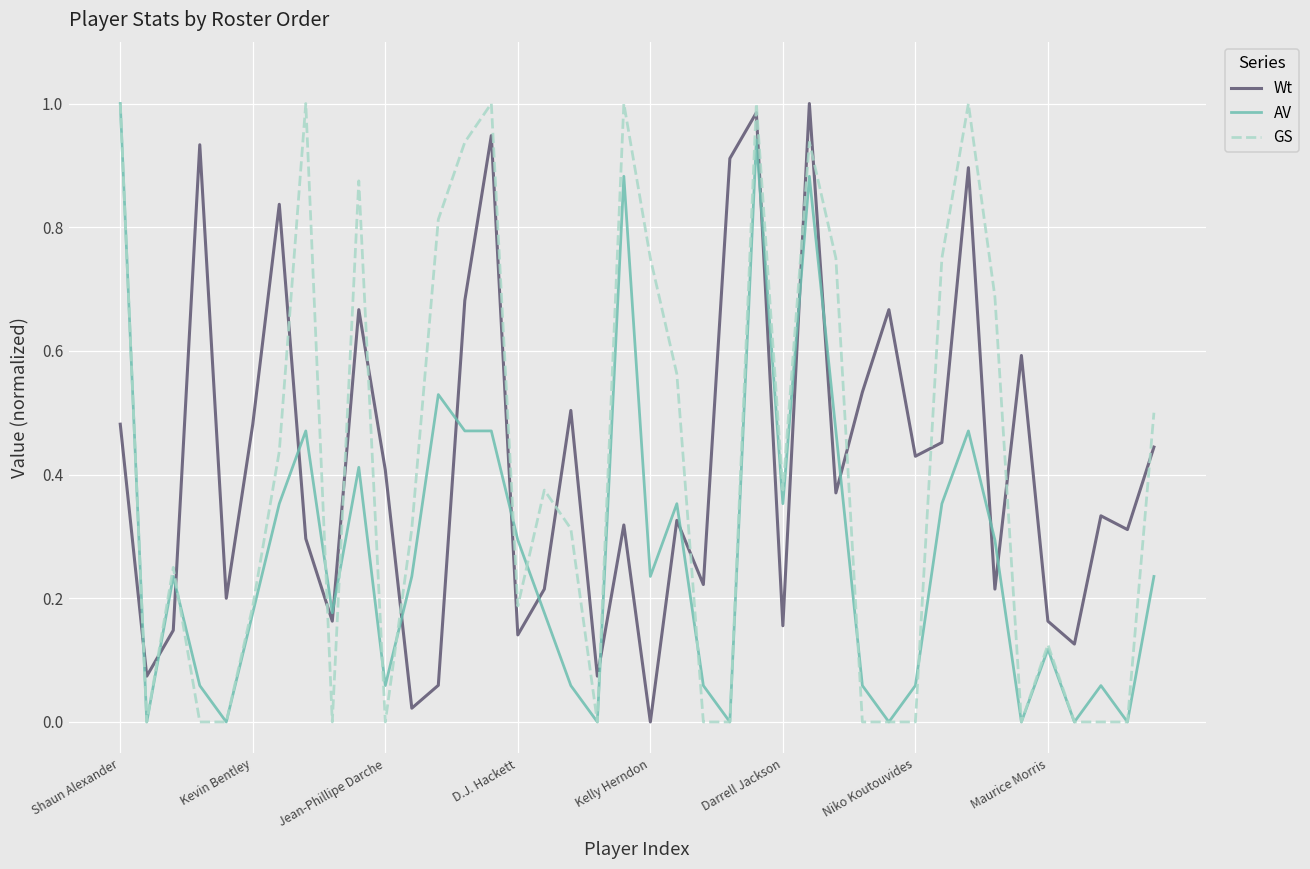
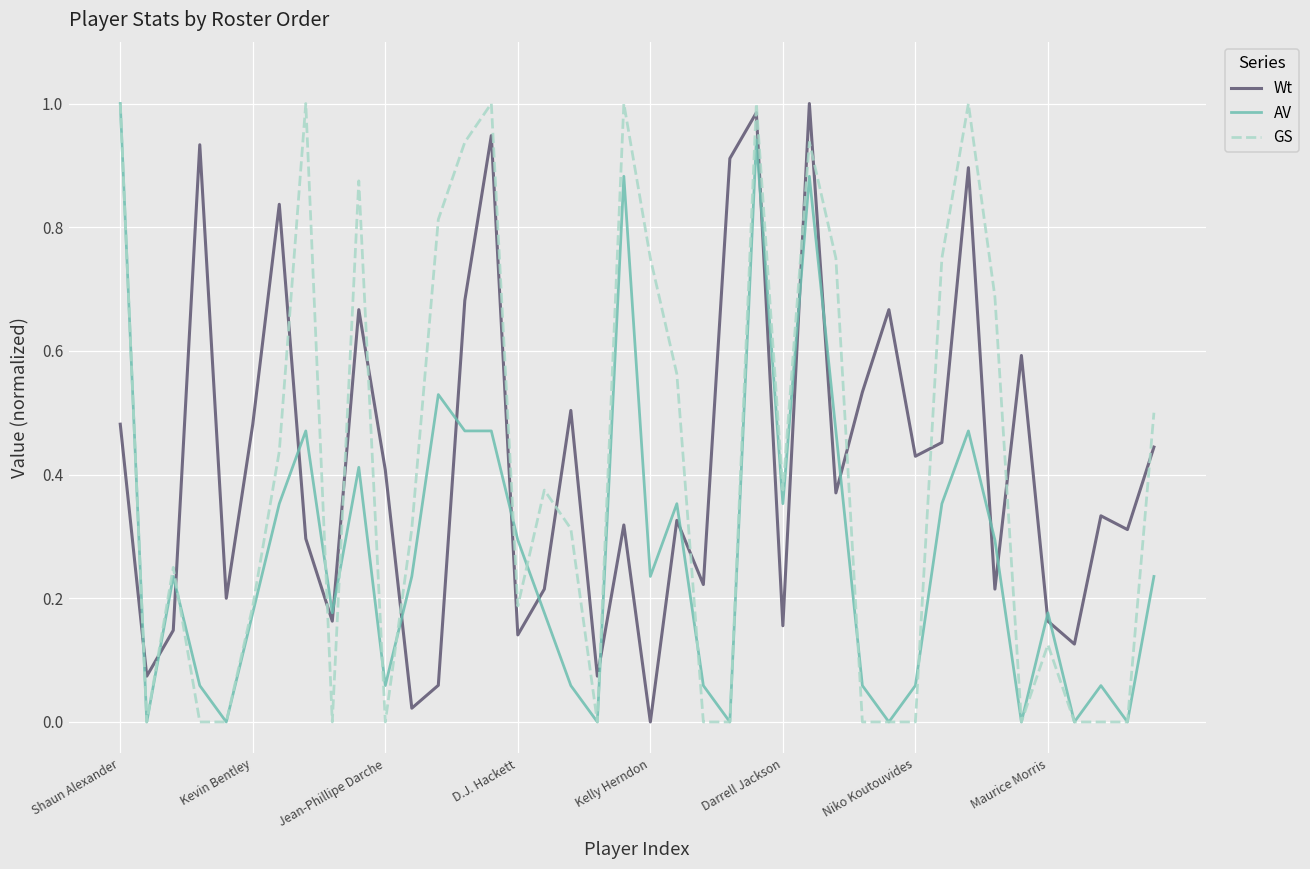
AV, Maurice Morris: 0.12 -> 0.18
